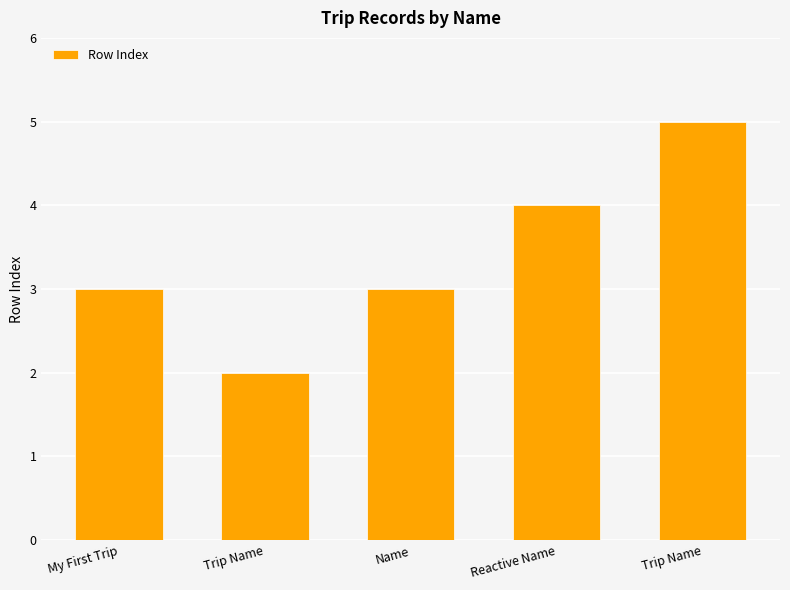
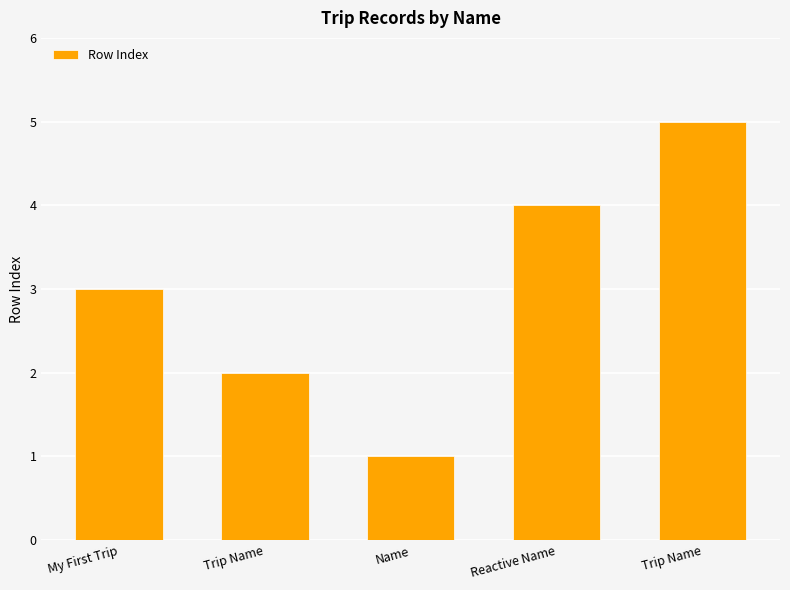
Name: 3 -> 1
